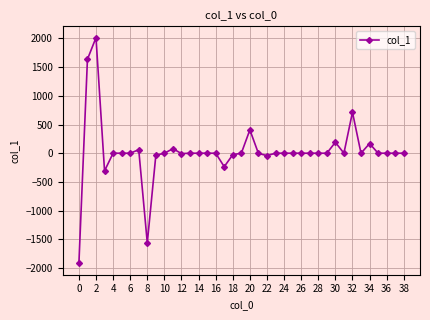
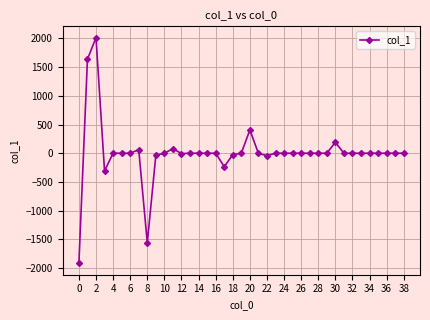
32: 700 -> 0
34: 200 -> 0
